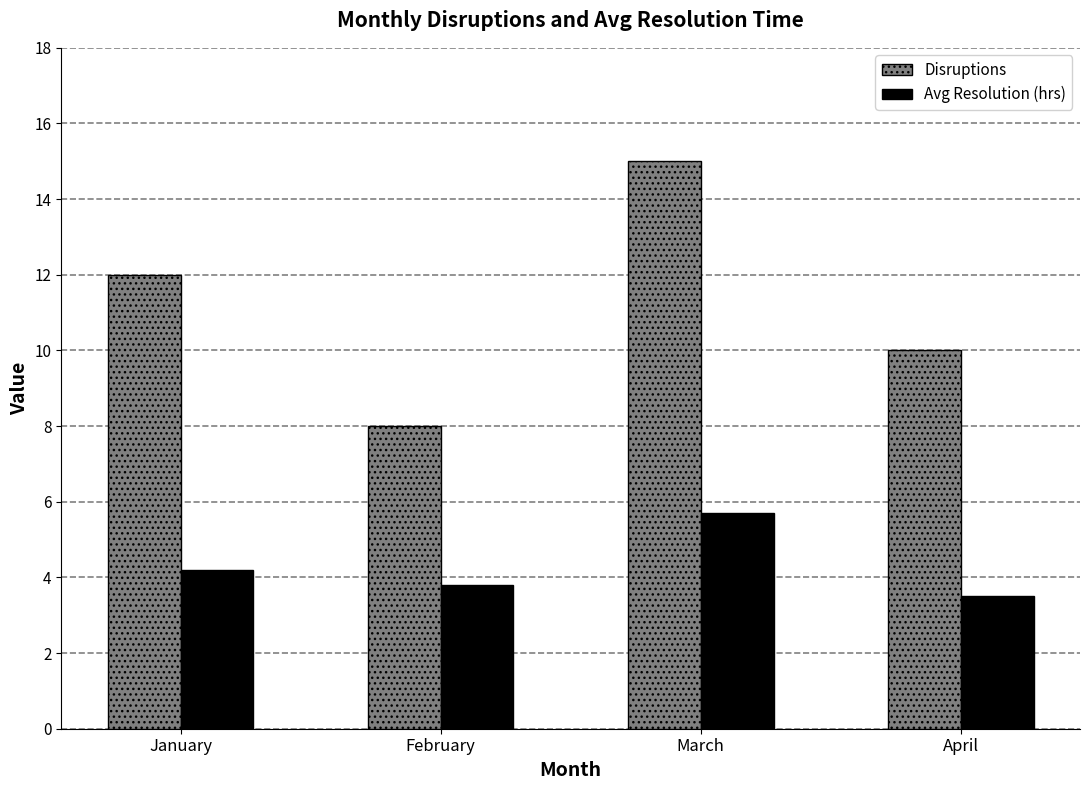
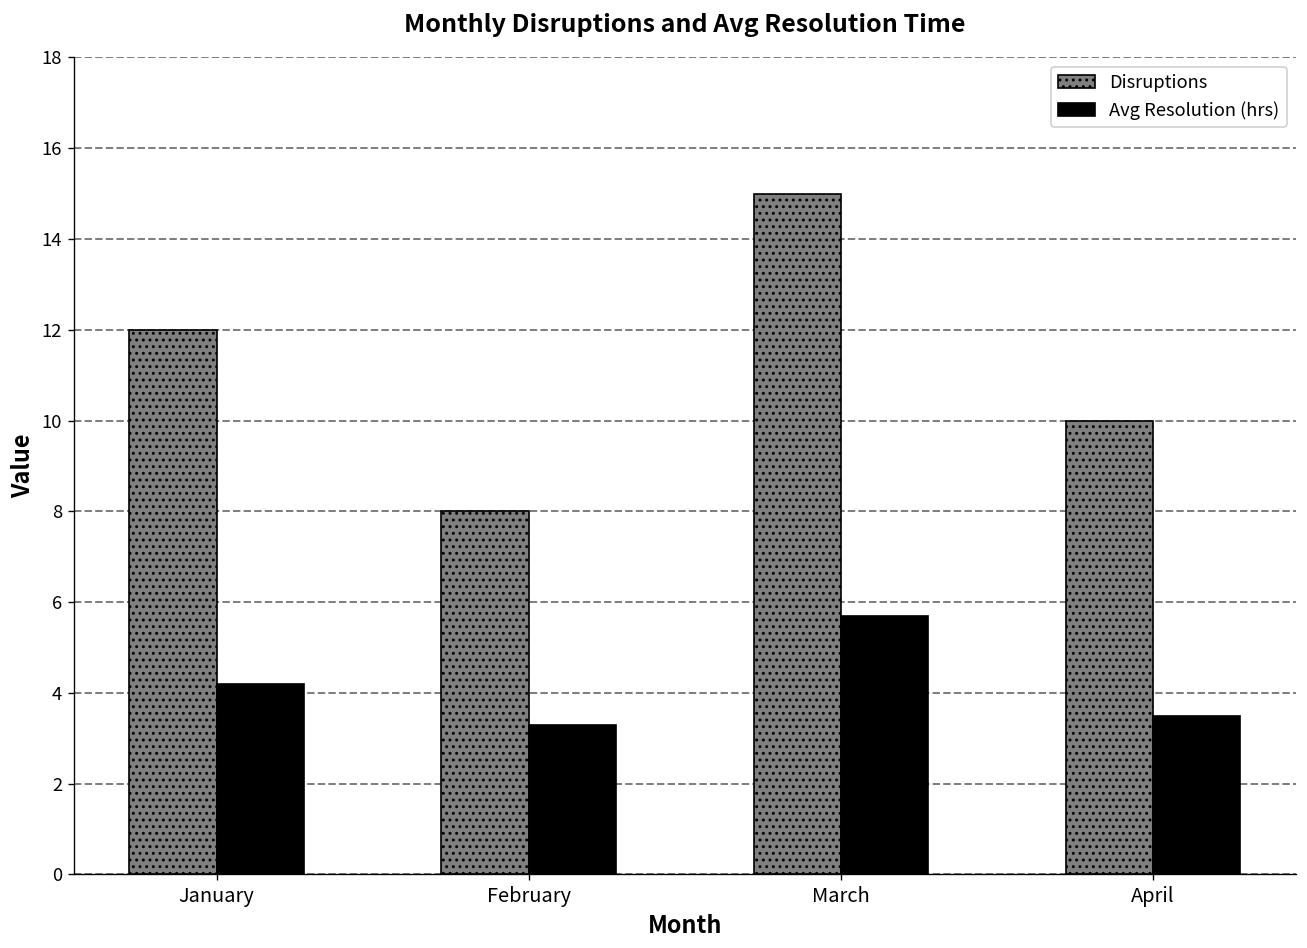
Avg Resolution (hrs), February: 3.8 -> 3.3
